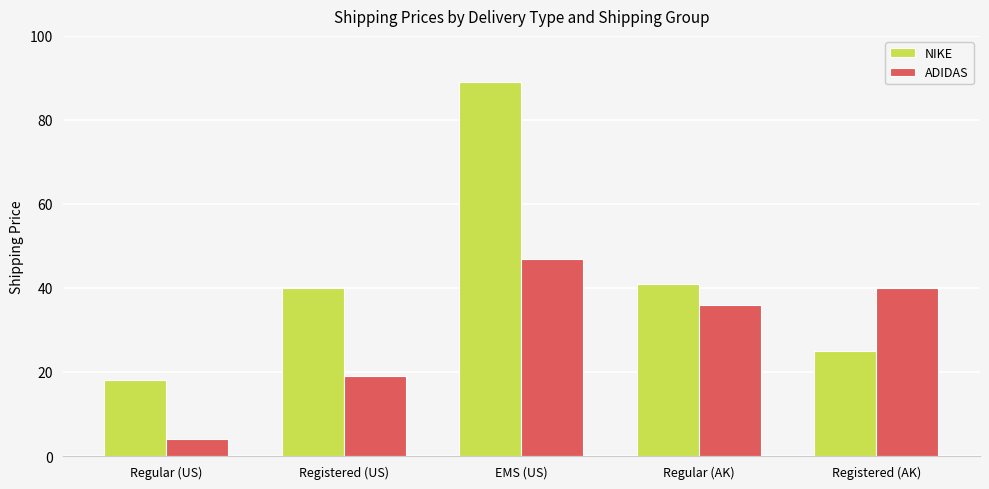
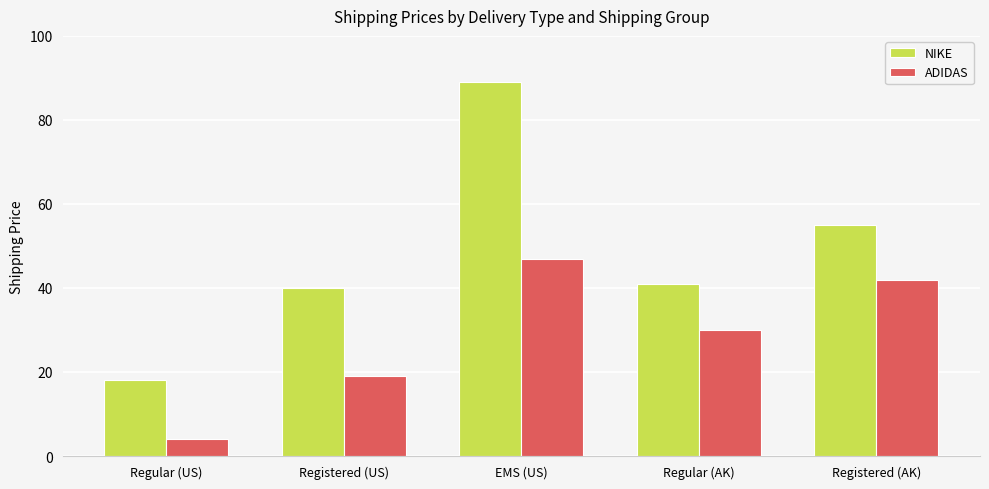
ADIDAS, Regular (AK): 36 -> 30
NIKE, Registered (AK): 25 -> 55
ADIDAS, Registered (AK): 40 -> 42
